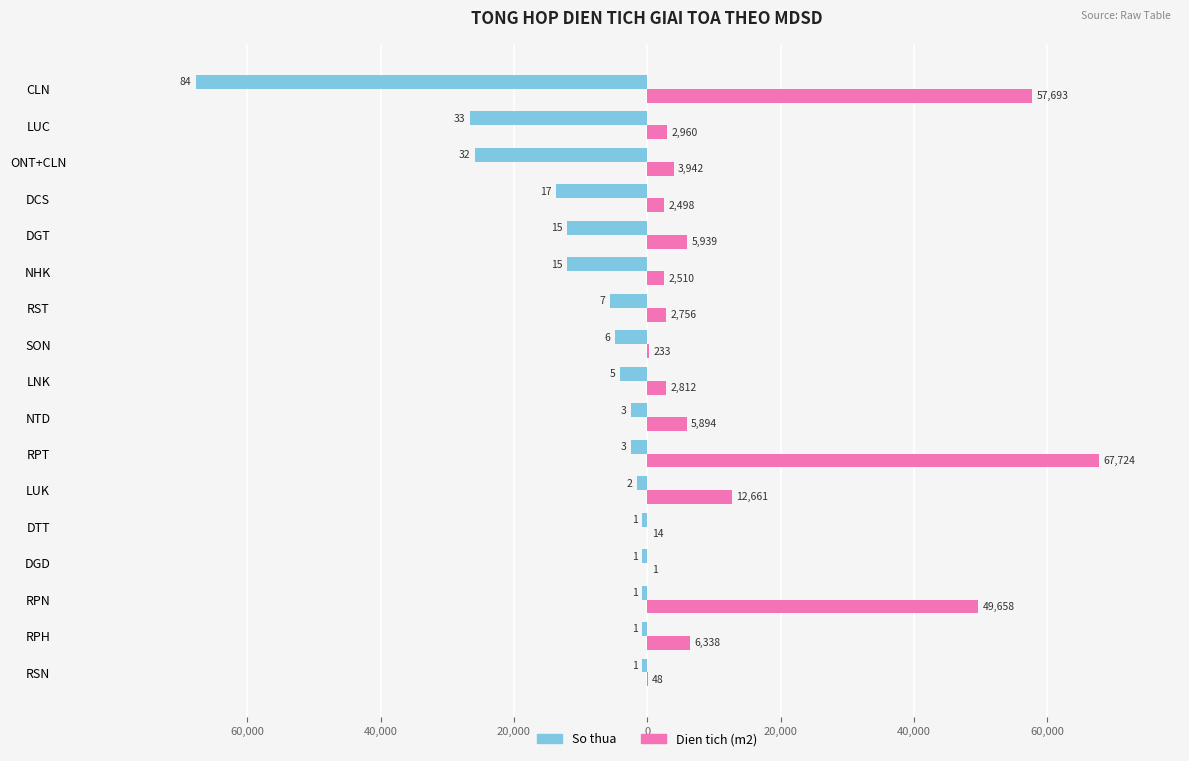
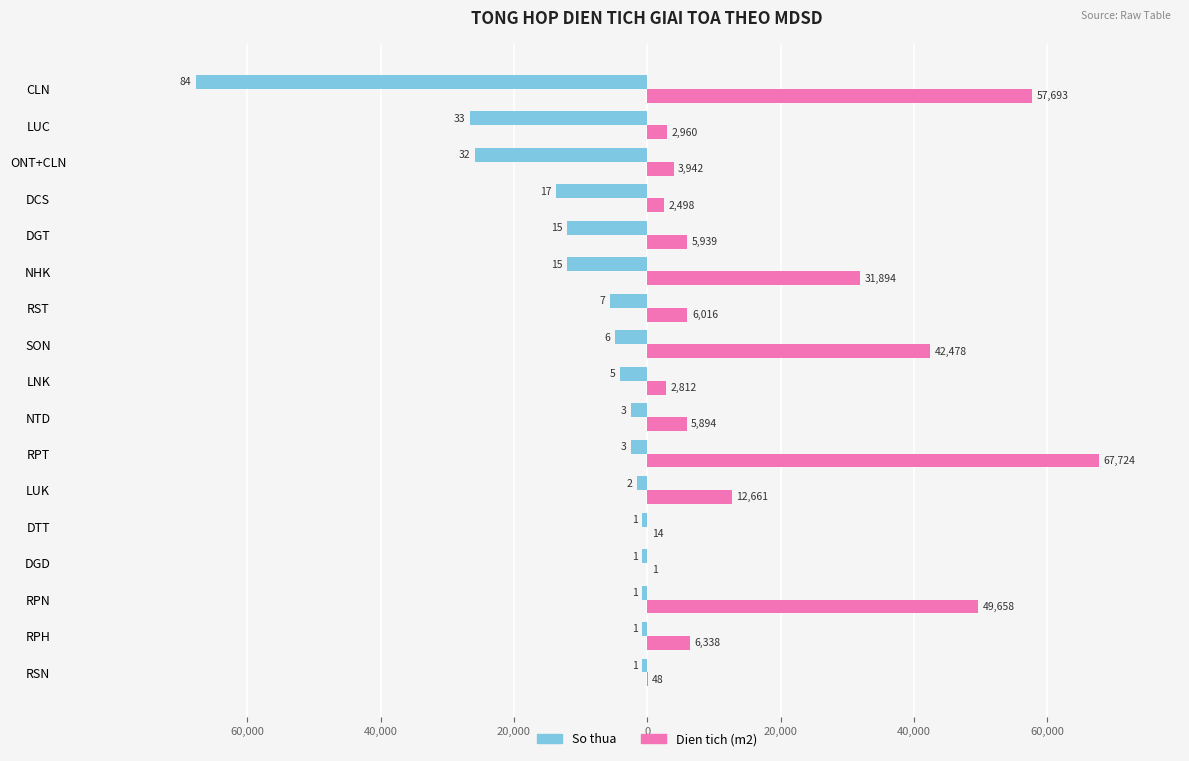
Dien tich (m2), NHK: 2,510 -> 31,894
Dien tich (m2), RST: 2,756 -> 6,016
Dien tich (m2), SON: 233 -> 42,478
